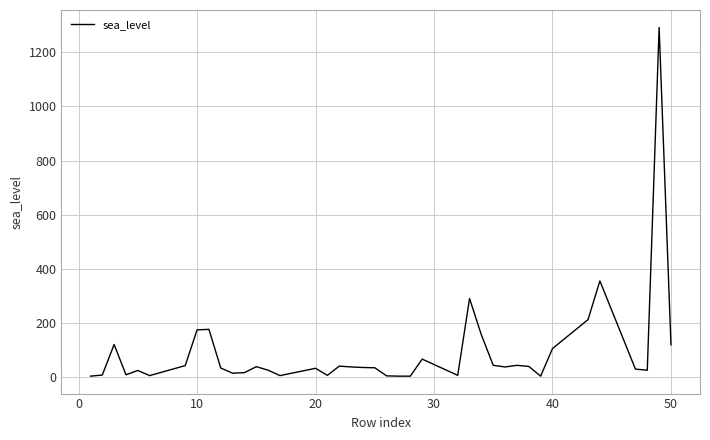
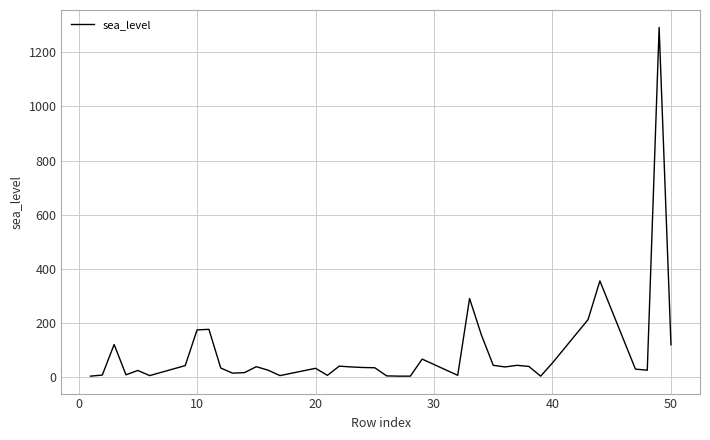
40: 110 -> 50
